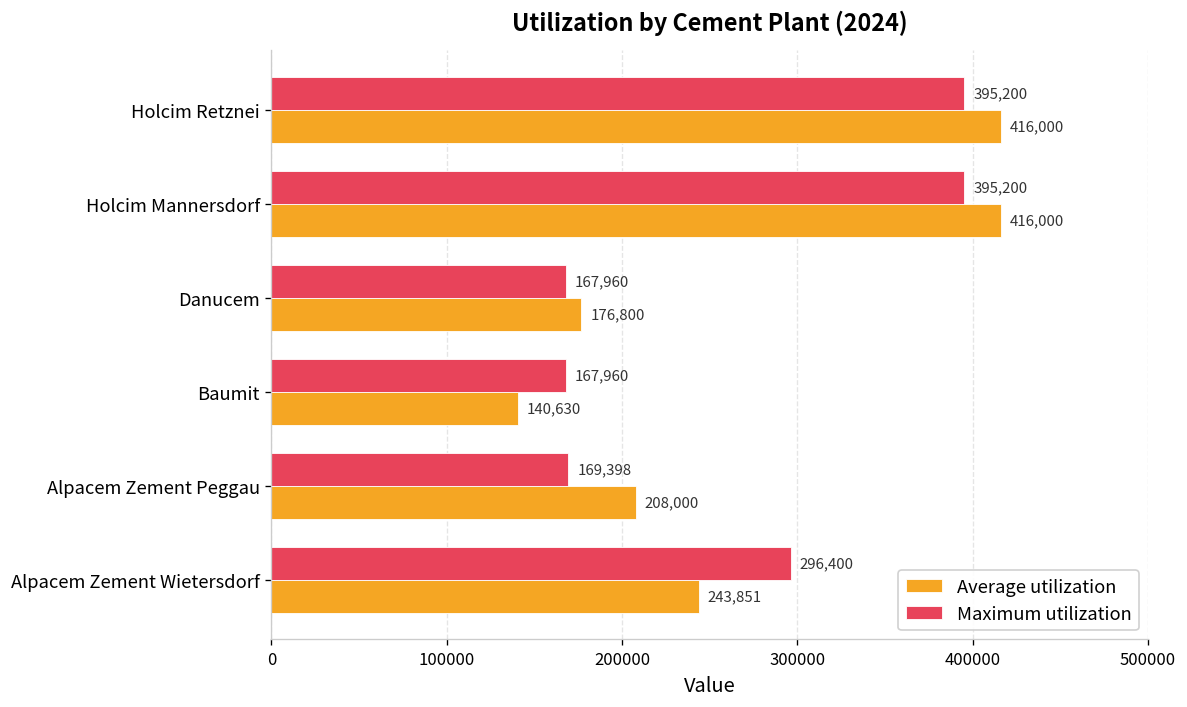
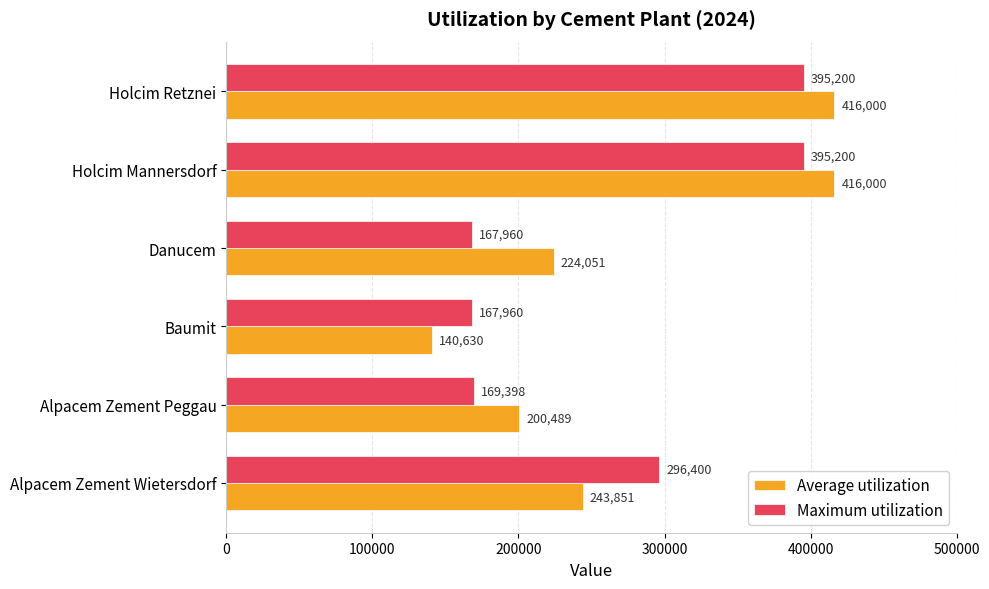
Average utilization, Danucem: 176,800 -> 224,051
Average utilization, Alpacem Zement Peggau: 208,000 -> 200,489
